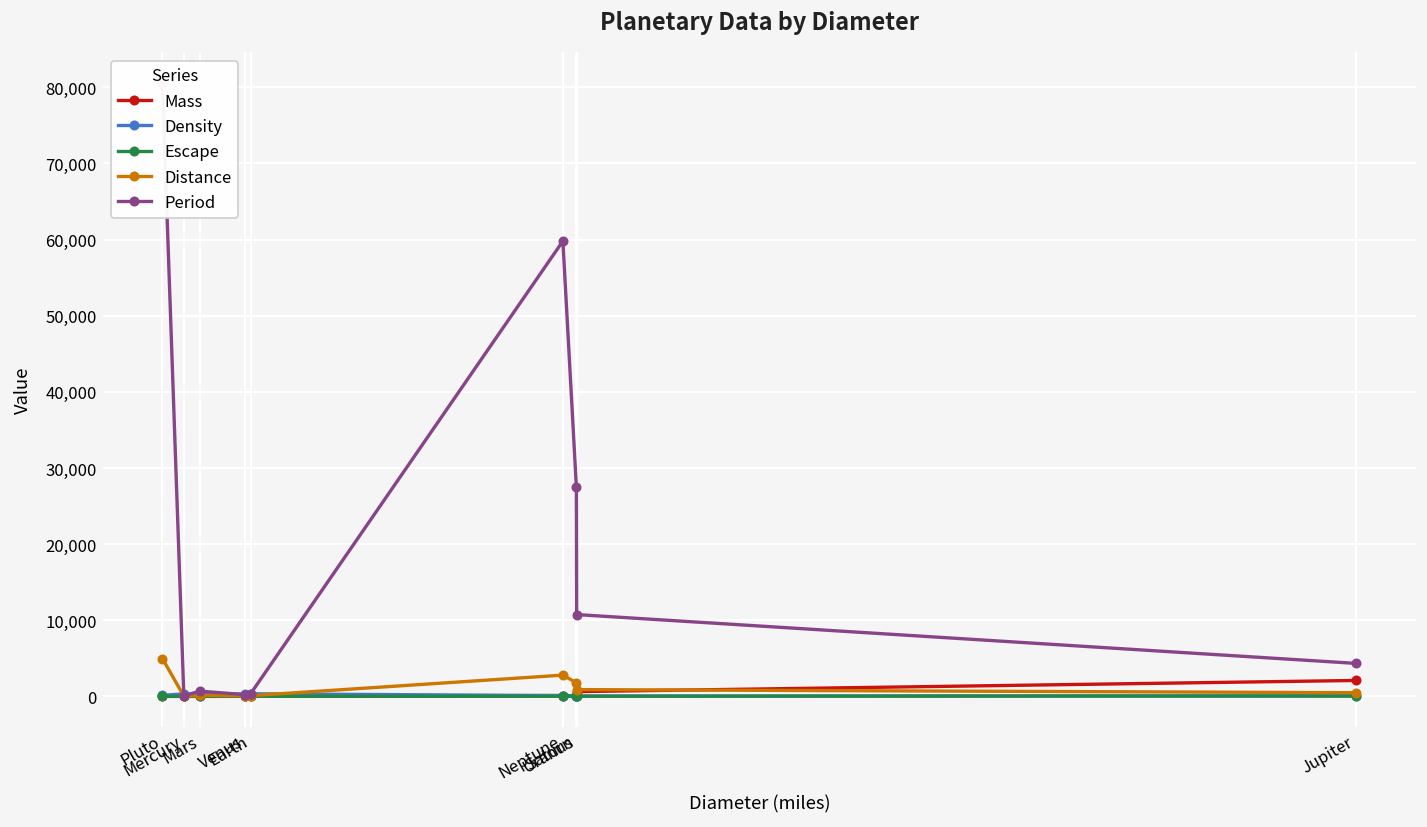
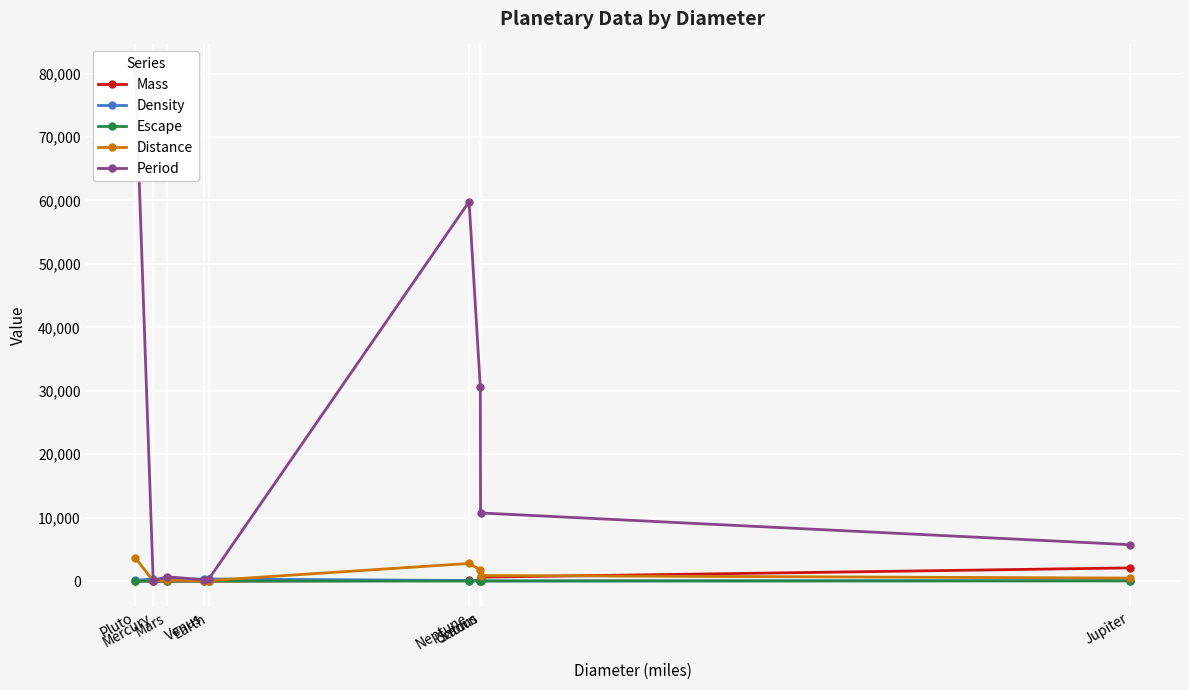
Distance, Pluto: 5,000 -> 4,000
Period, Uranus: 27,000 -> 31,000
Period, Jupiter: 4,000 -> 6,000
